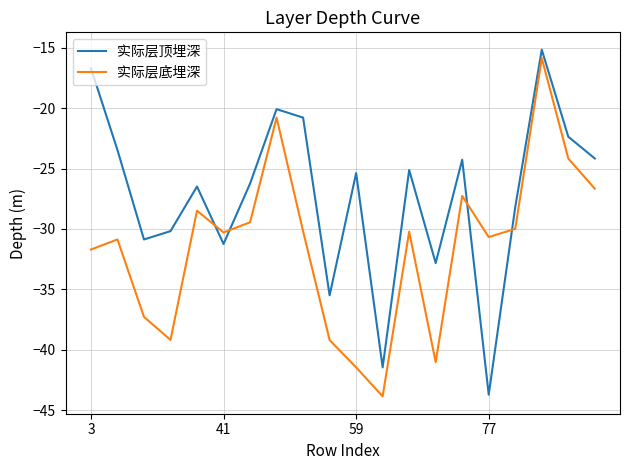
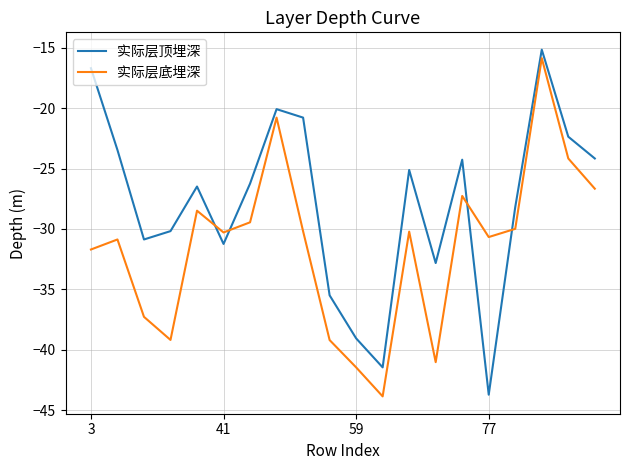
实际层顶埋深, 59: -25.4 -> -39.1
